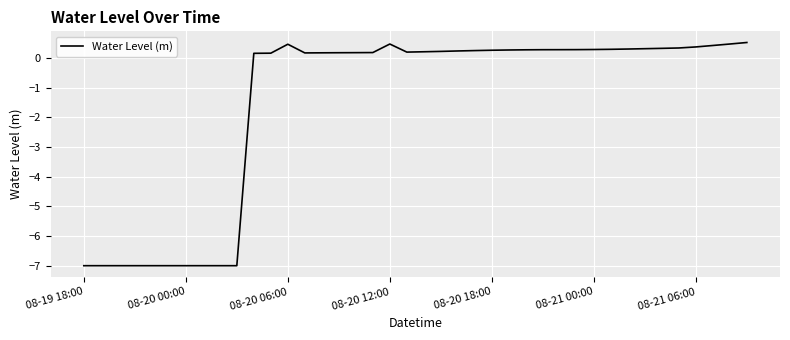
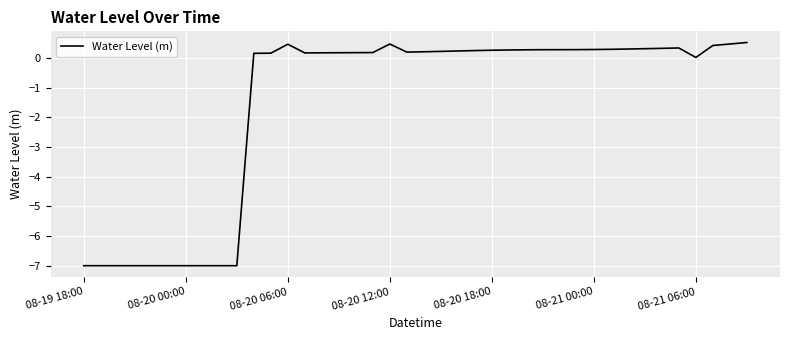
08-21 06:00: 0.4 -> 0.0
